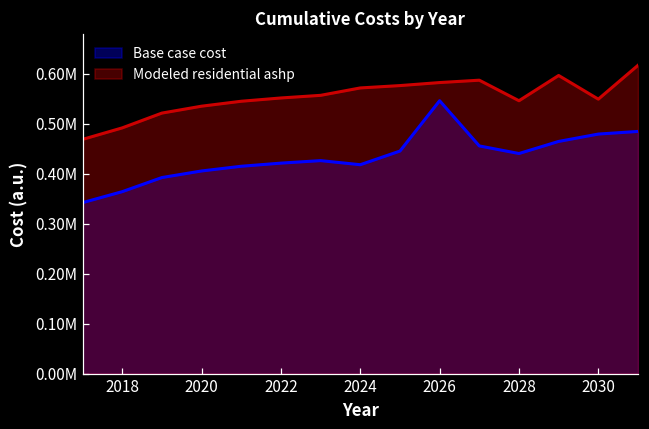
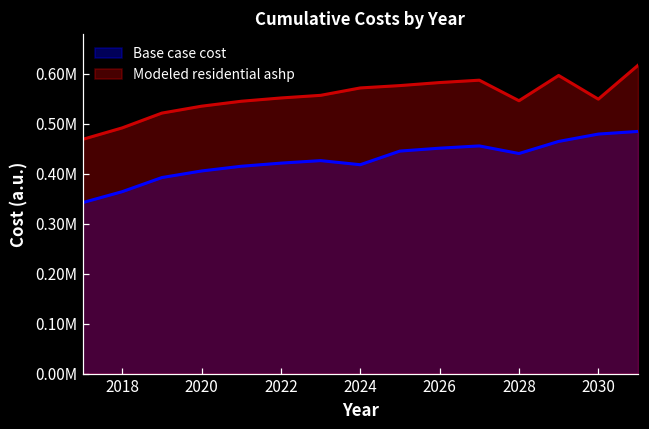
Base case cost, 2026: 550000 -> 450000
